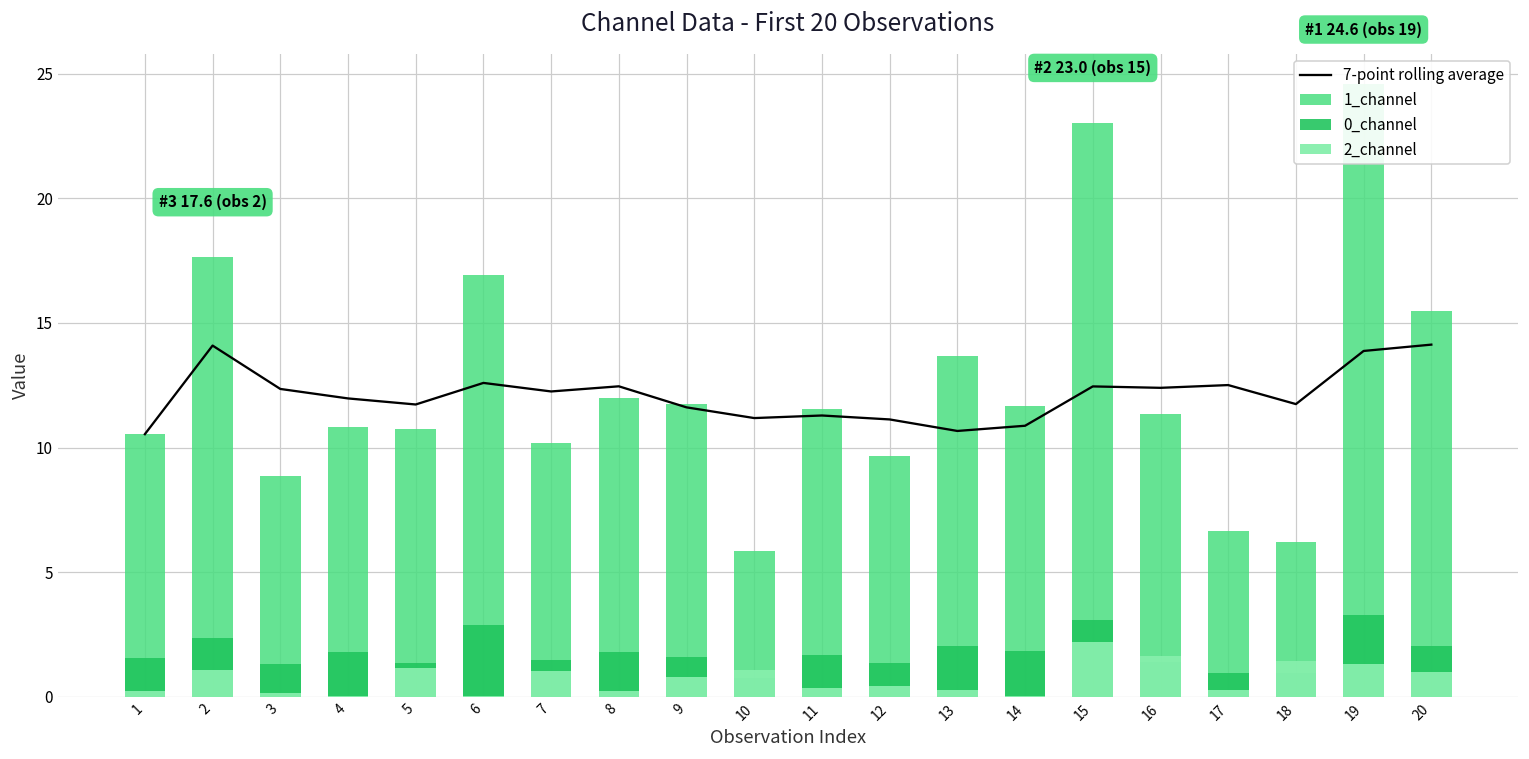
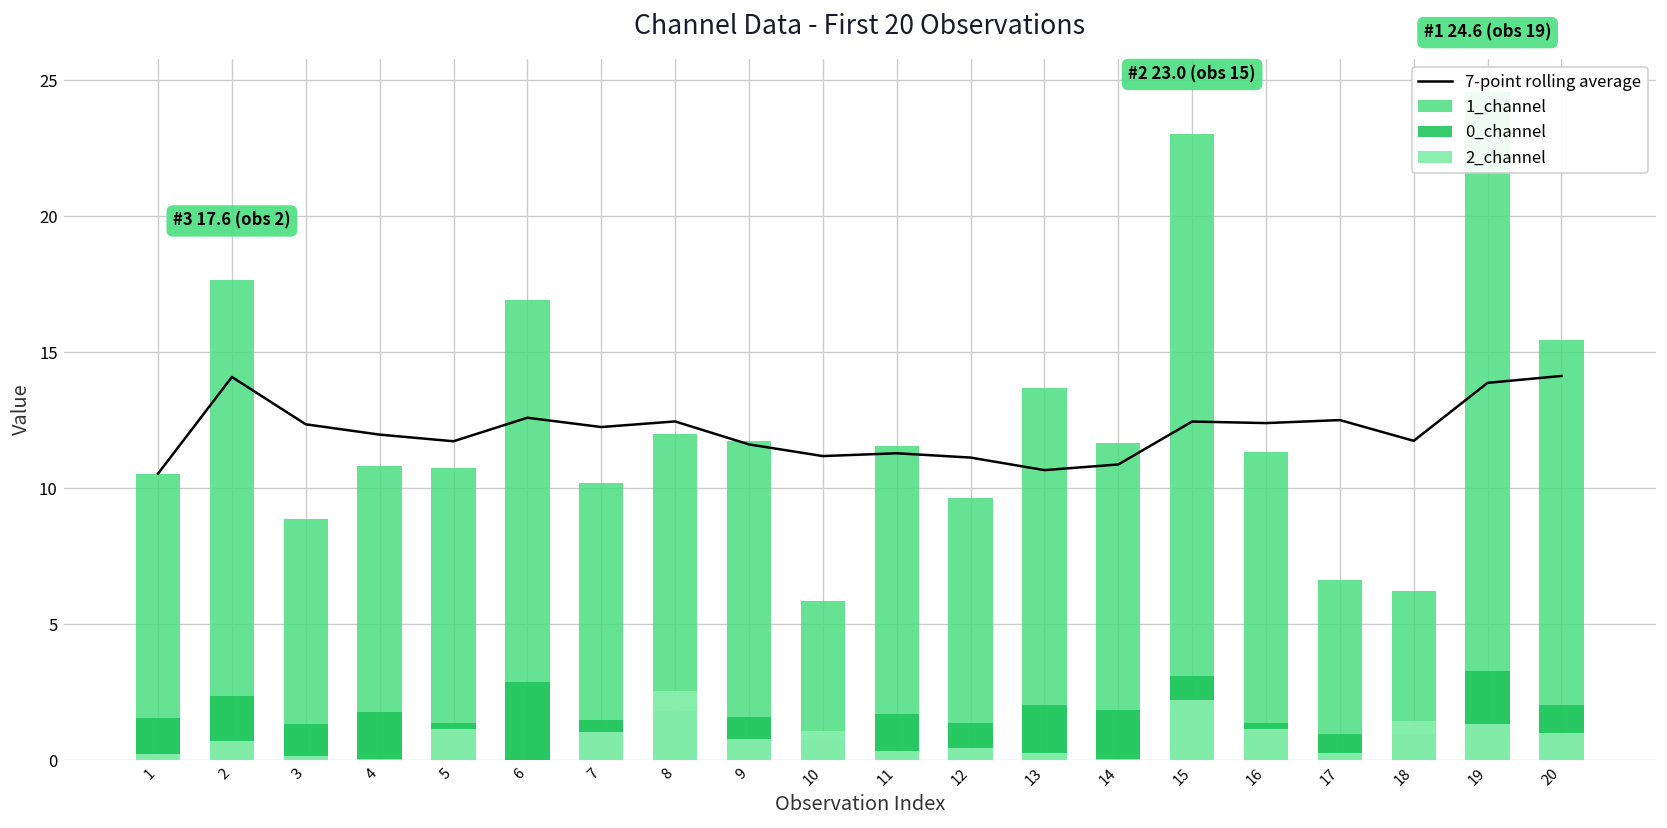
2_channel, 2: 1.1 -> 0.7
2_channel, 8: 0.2 -> 2.5
2_channel, 16: 1.6 -> 1.2
